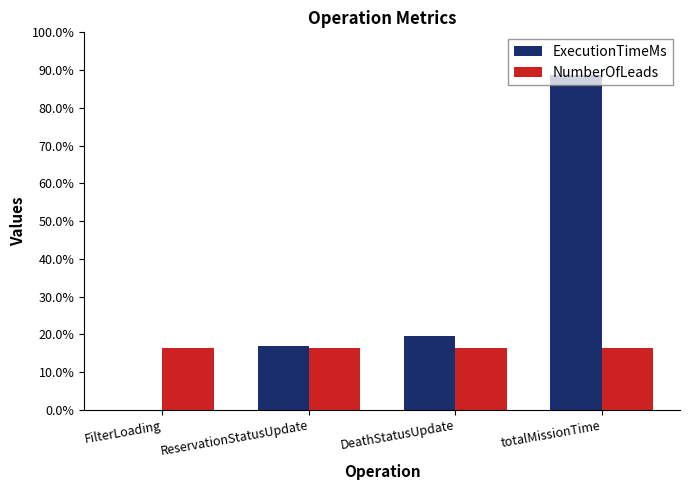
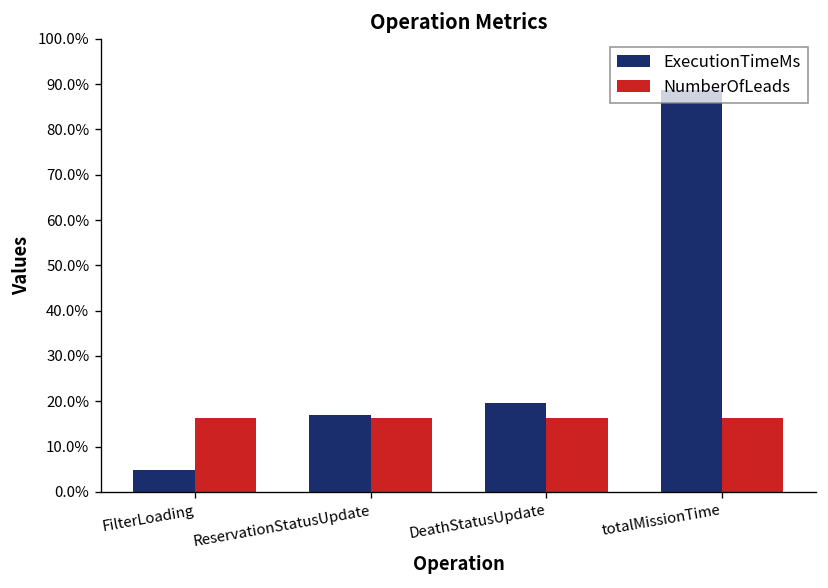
ExecutionTimeMs, FilterLoading: 0% -> 5%
